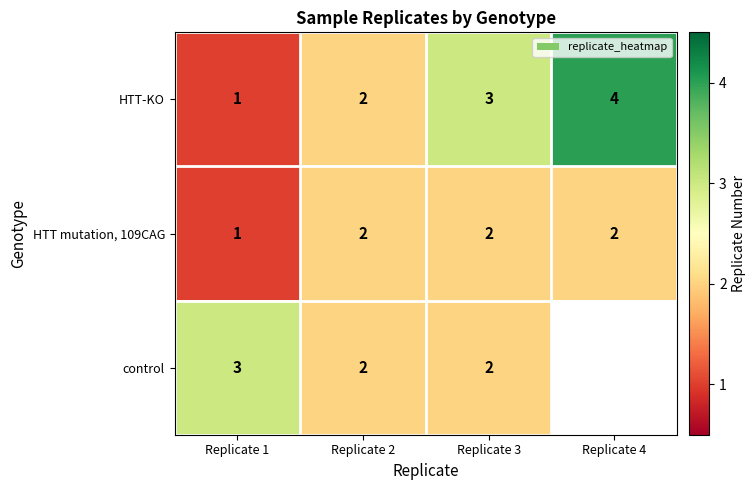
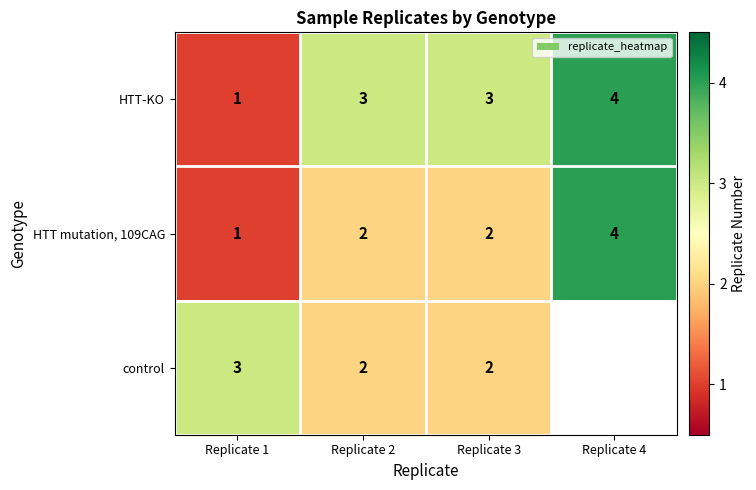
HTT-KO, Replicate 2: 2 -> 3
HTT mutation, 109CAG, Replicate 4: 2 -> 4
